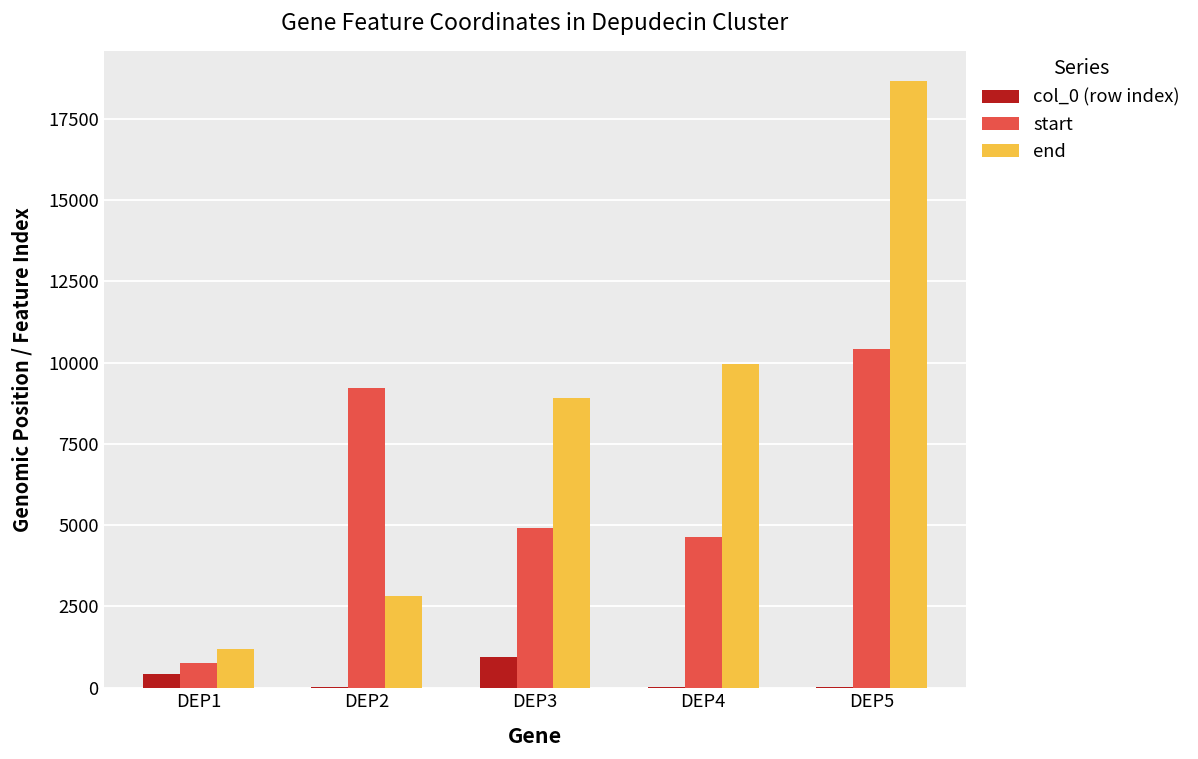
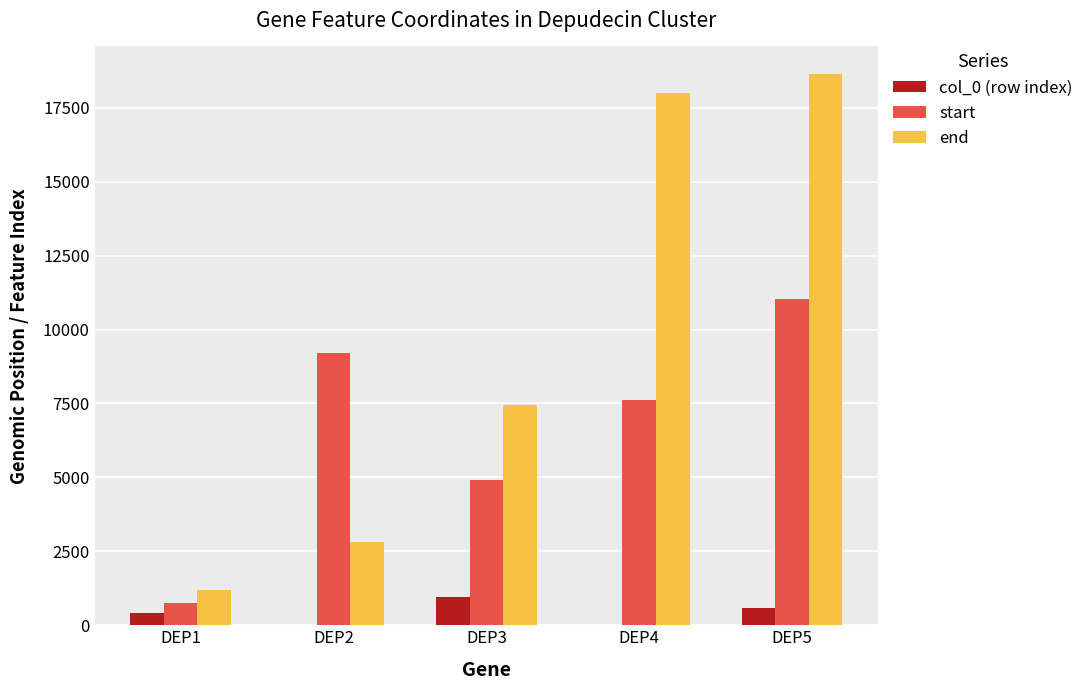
end, DEP3: 8900 -> 7500
start, DEP4: 4600 -> 7600
end, DEP4: 9900 -> 18000
col_0 (row index), DEP5: 0 -> 600
start, DEP5: 10400 -> 11000
